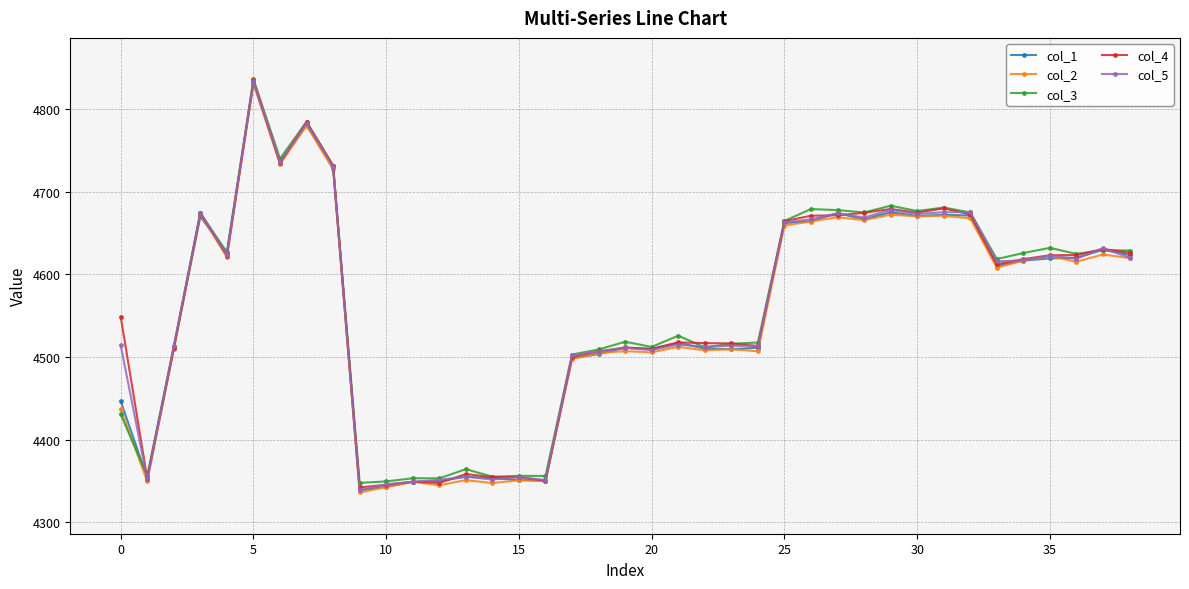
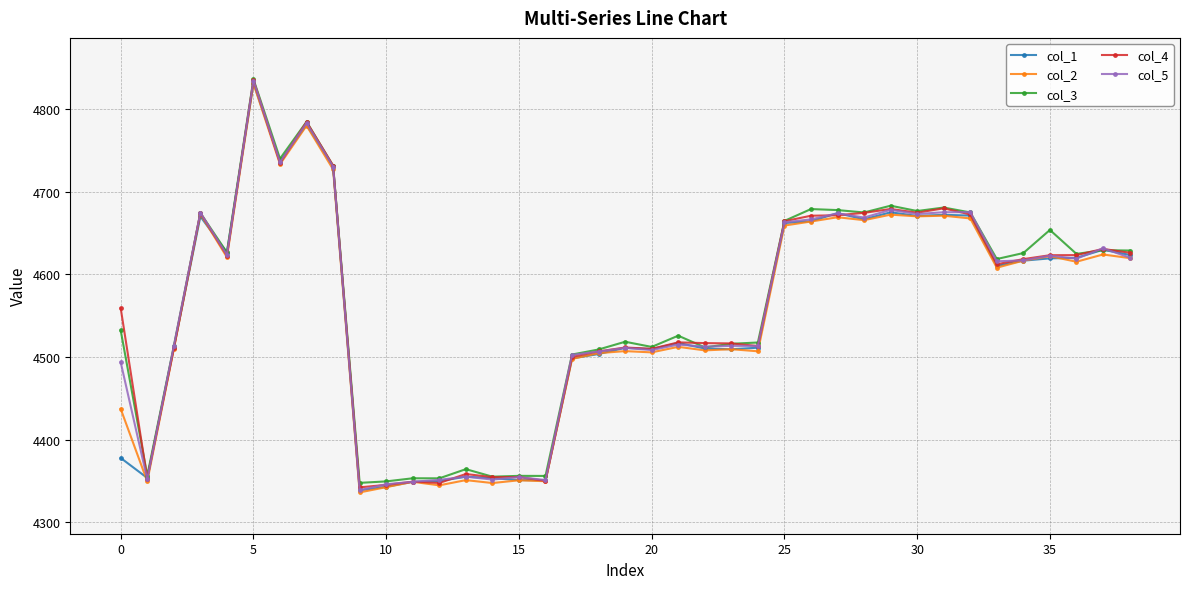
col_1, 0: 4450 -> 4380
col_3, 0: 4430 -> 4530
col_4, 0: 4550 -> 4560
col_5, 0: 4510 -> 4490
col_3, 35: 4630 -> 4650
